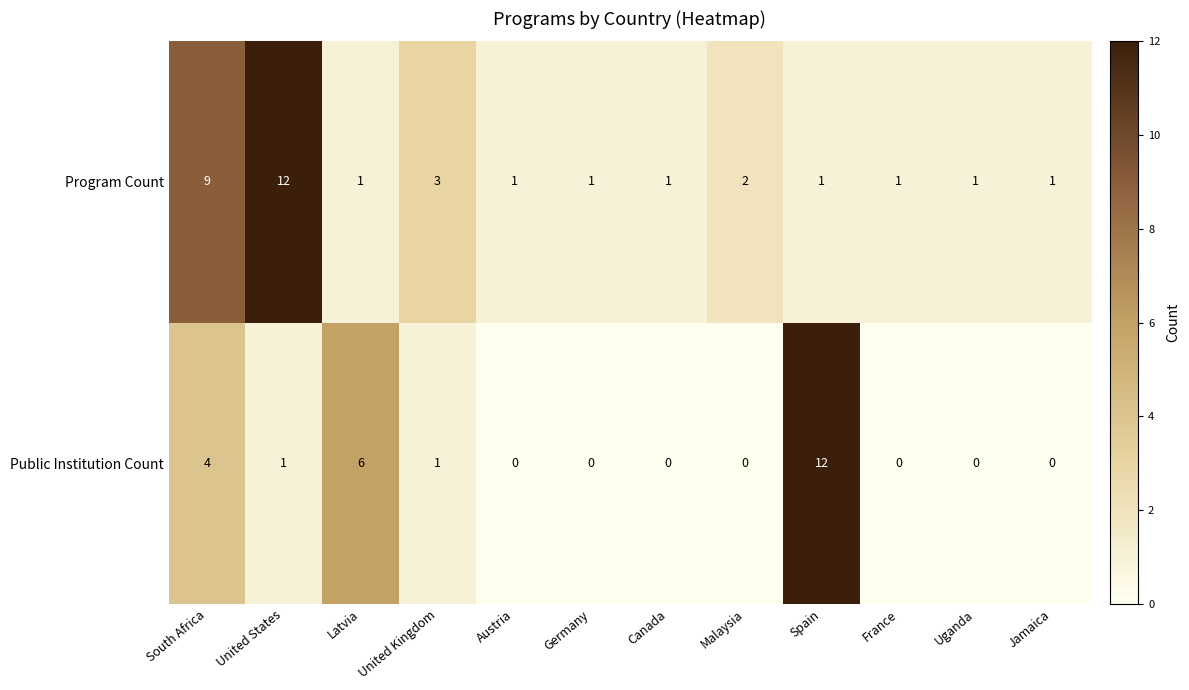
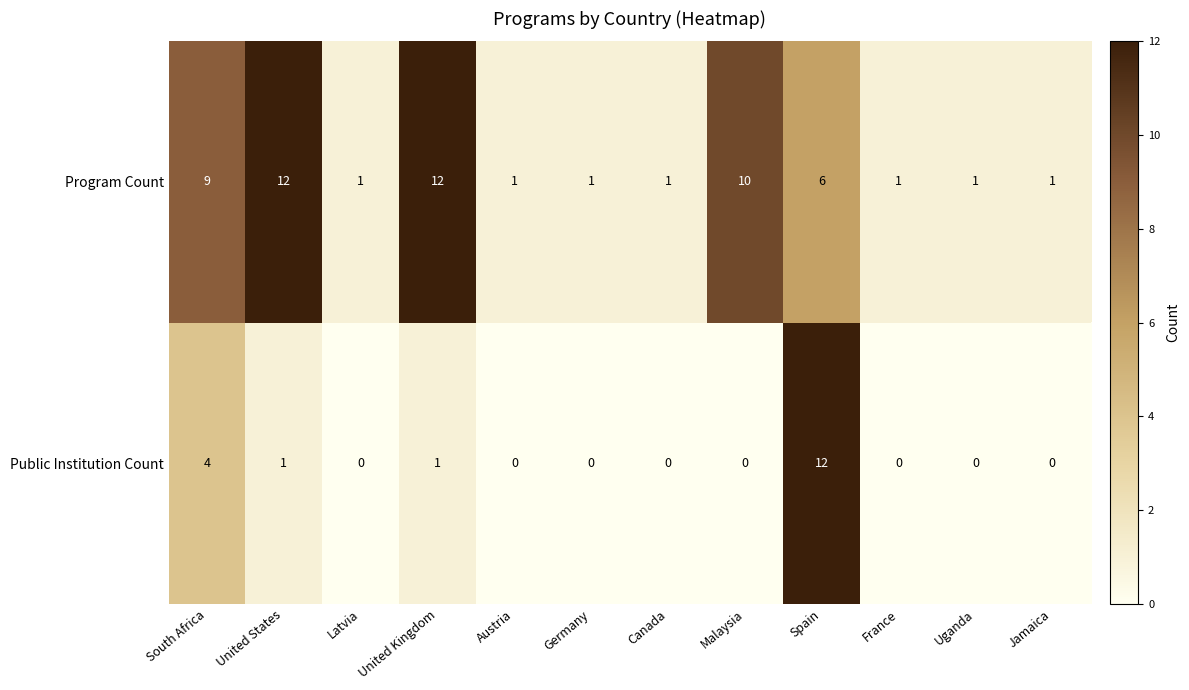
Program Count, United Kingdom: 3 -> 12
Program Count, Malaysia: 2 -> 10
Program Count, Spain: 1 -> 6
Public Institution Count, Latvia: 6 -> 0
